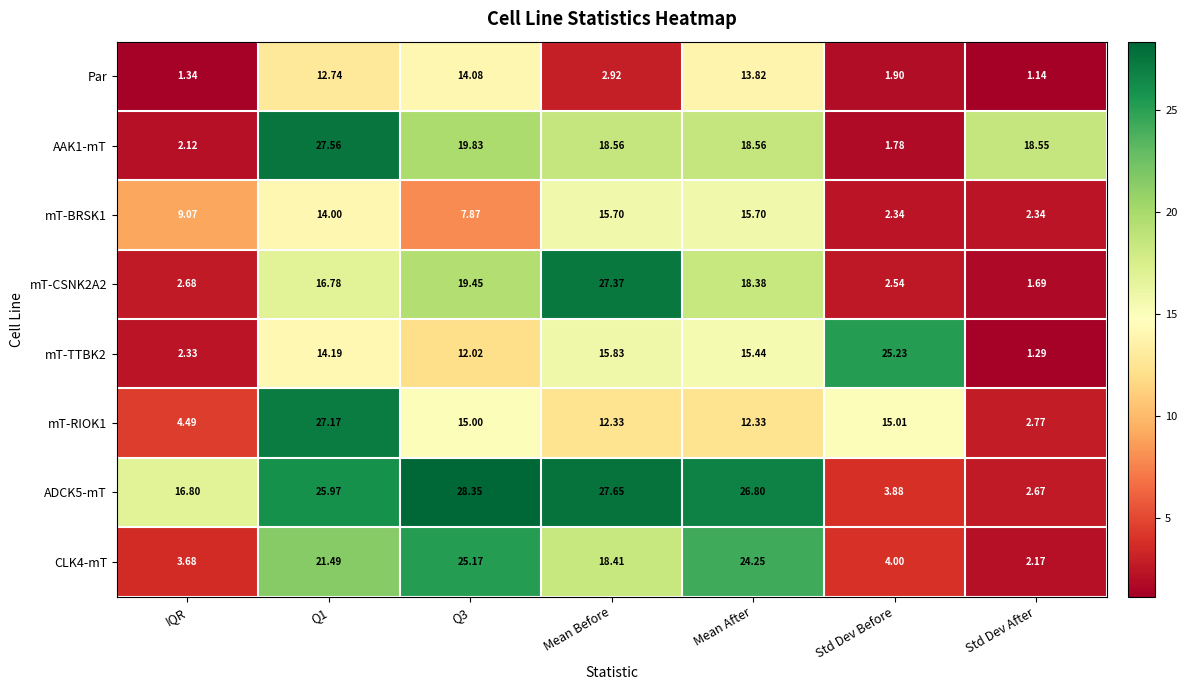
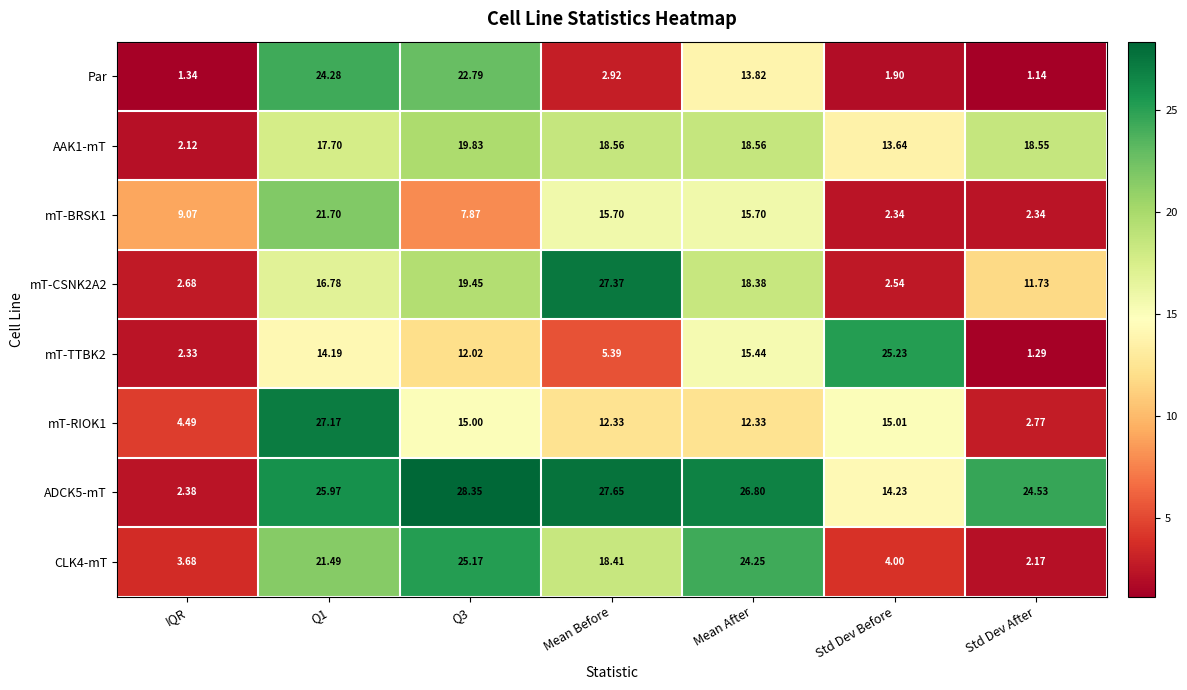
Par, Q1: 12.74 -> 24.28
Par, Q3: 14.08 -> 22.79
AAK1-mT, Q1: 27.56 -> 17.70
AAK1-mT, Std Dev Before: 1.78 -> 13.64
mT-BRSK1, Q1: 14.00 -> 21.70
mT-CSNK2A2, Std Dev After: 1.69 -> 11.73
mT-TTBK2, Mean Before: 15.83 -> 5.39
ADCK5-mT, IQR: 16.80 -> 2.38
ADCK5-mT, Std Dev Before: 3.88 -> 14.23
ADCK5-mT, Std Dev After: 2.67 -> 24.53
